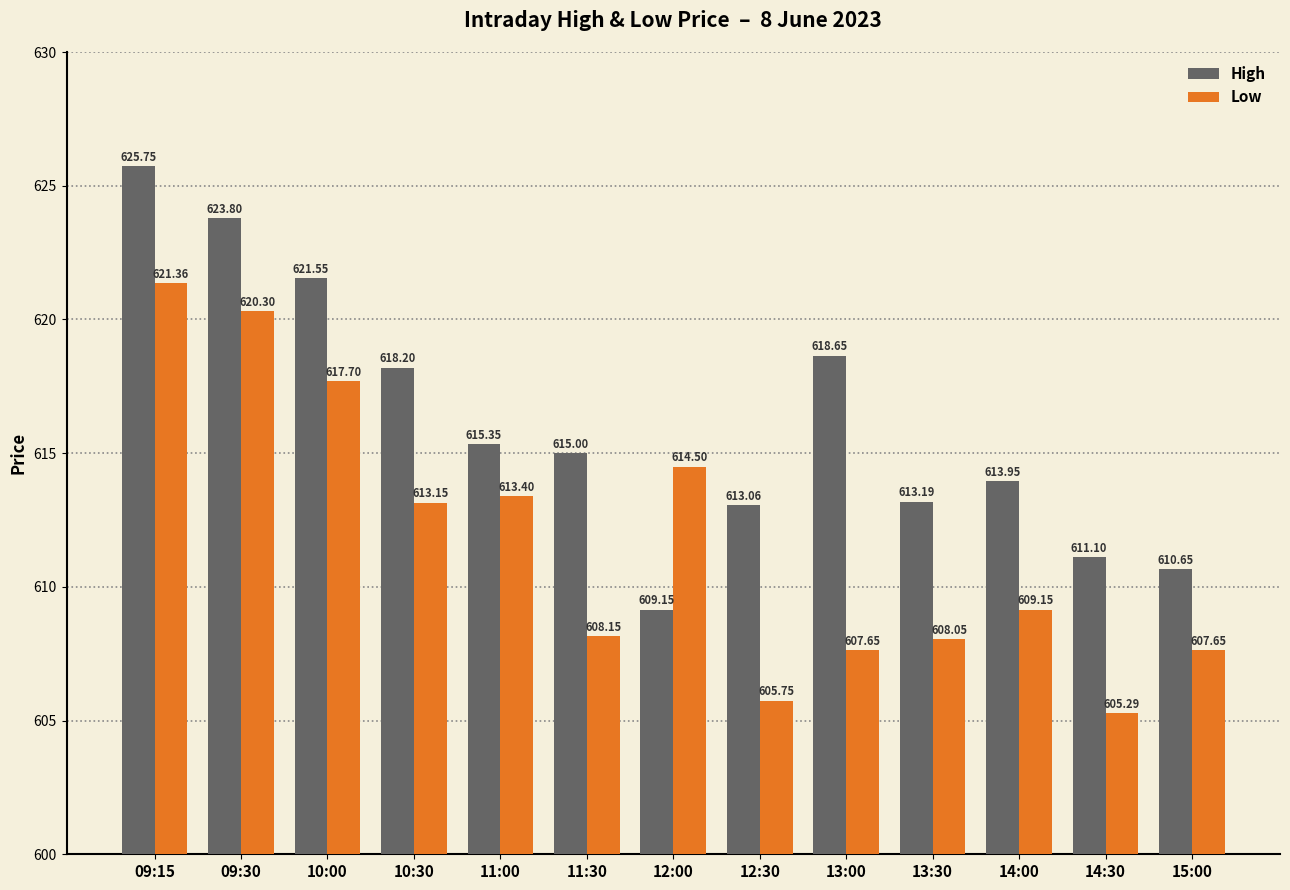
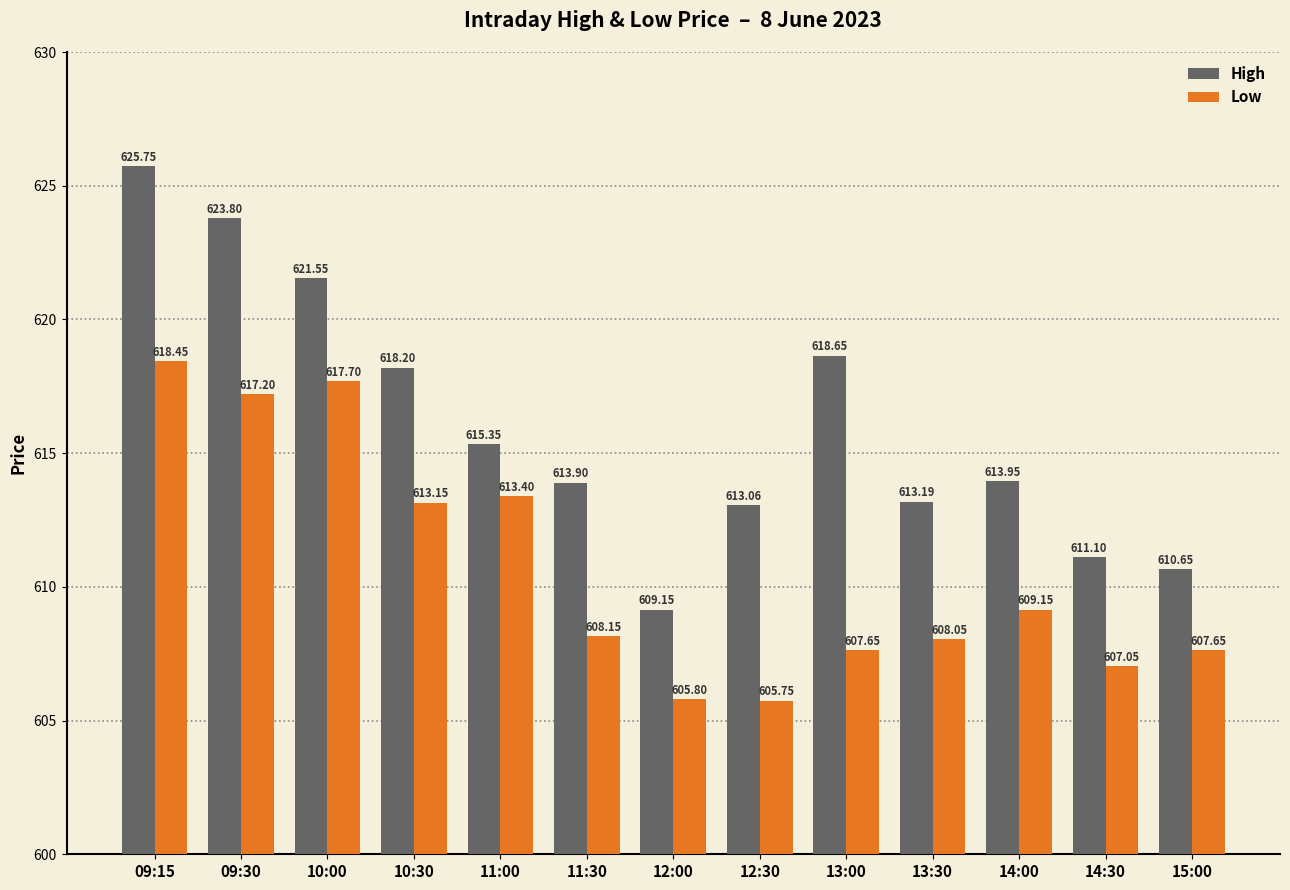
Low, 09:15: 621.36 -> 618.45
Low, 09:30: 620.30 -> 617.20
High, 11:30: 615.00 -> 613.90
Low, 12:00: 614.50 -> 605.80
Low, 14:30: 605.29 -> 607.05
